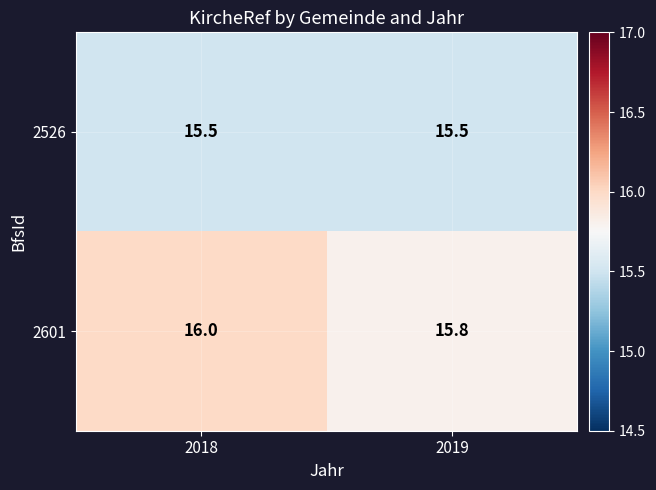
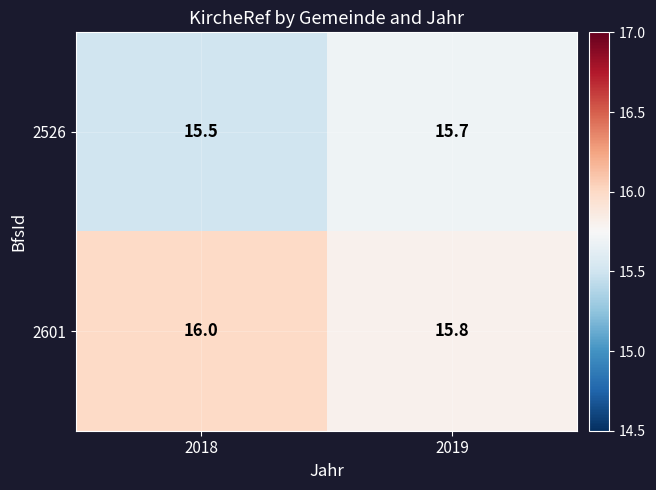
2526, 2019: 15.5 -> 15.7
